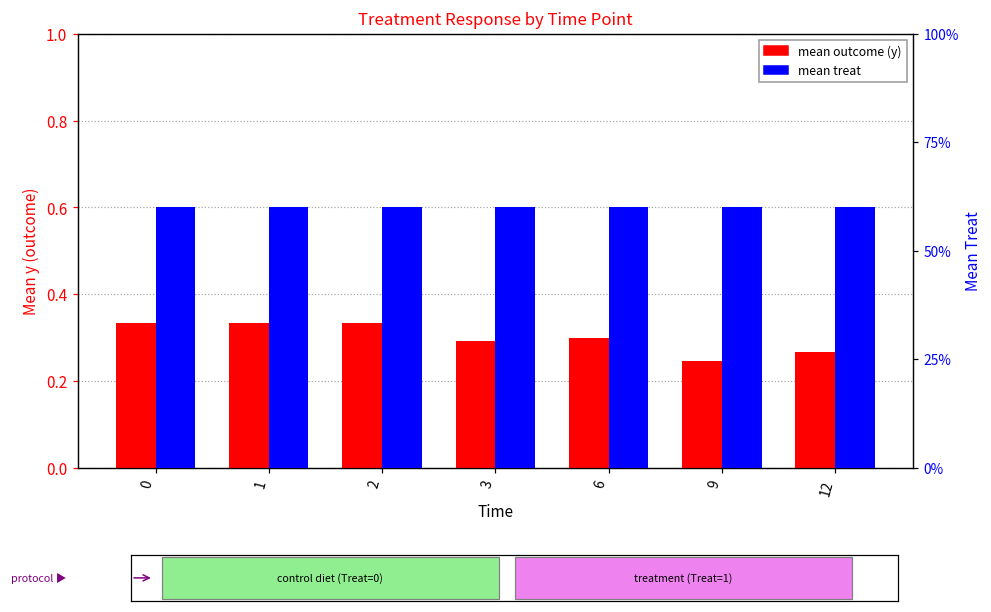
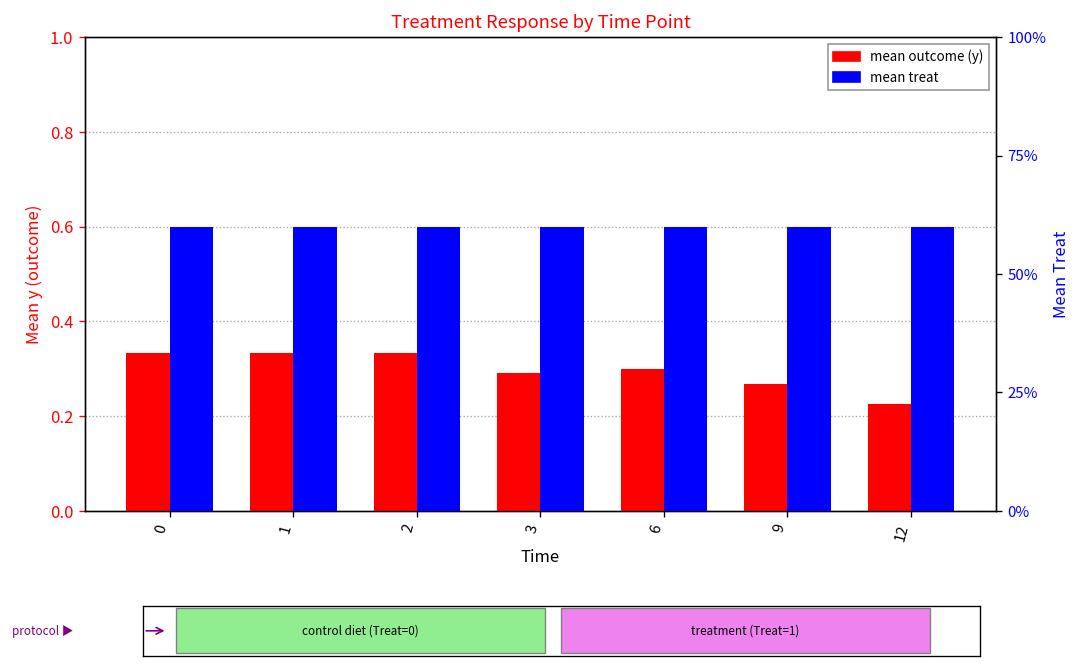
mean outcome (y), 9: 0.25 -> 0.27
mean outcome (y), 12: 0.27 -> 0.23
